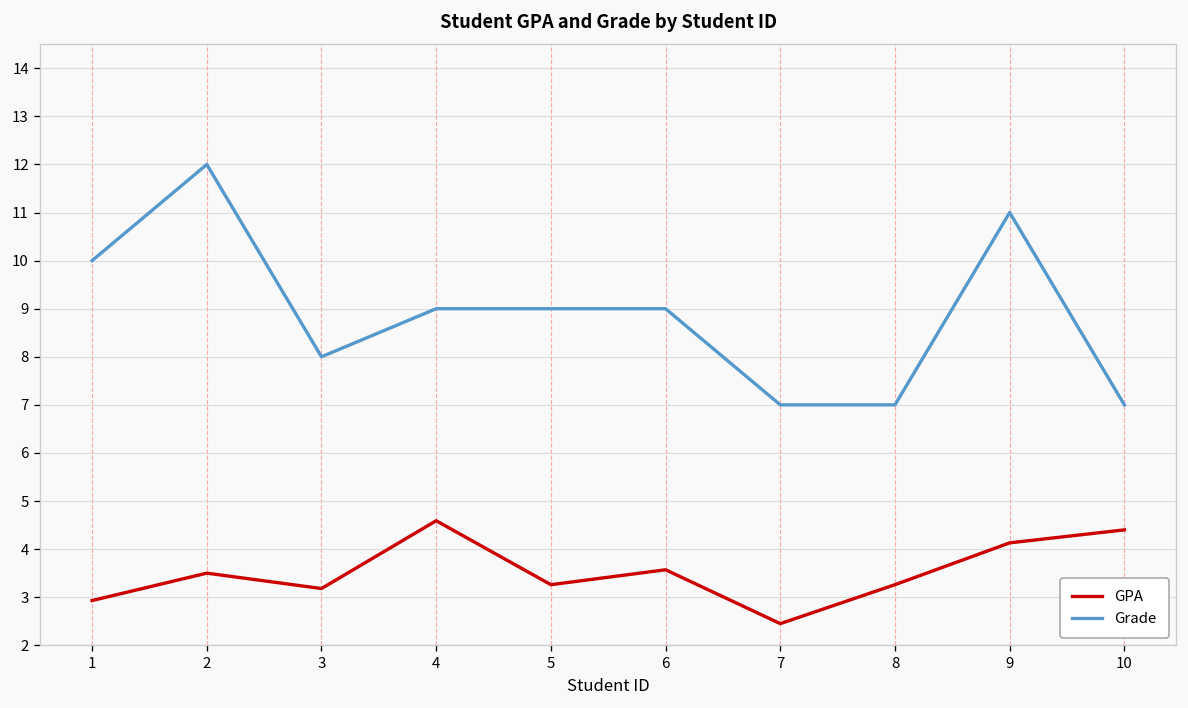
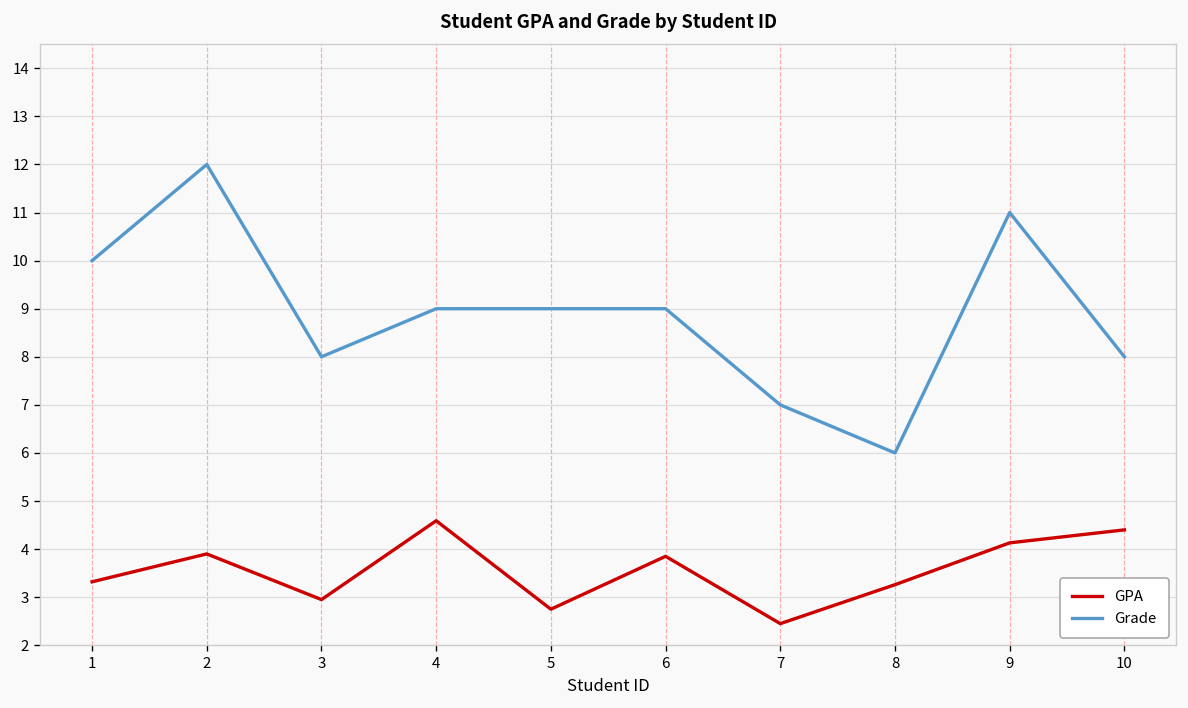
GPA, 1: 2.9 -> 3.3
GPA, 2: 3.5 -> 3.9
GPA, 3: 3.2 -> 3.0
GPA, 5: 3.3 -> 2.8
GPA, 6: 3.6 -> 3.9
Grade, 8: 7 -> 6
Grade, 10: 7 -> 8
